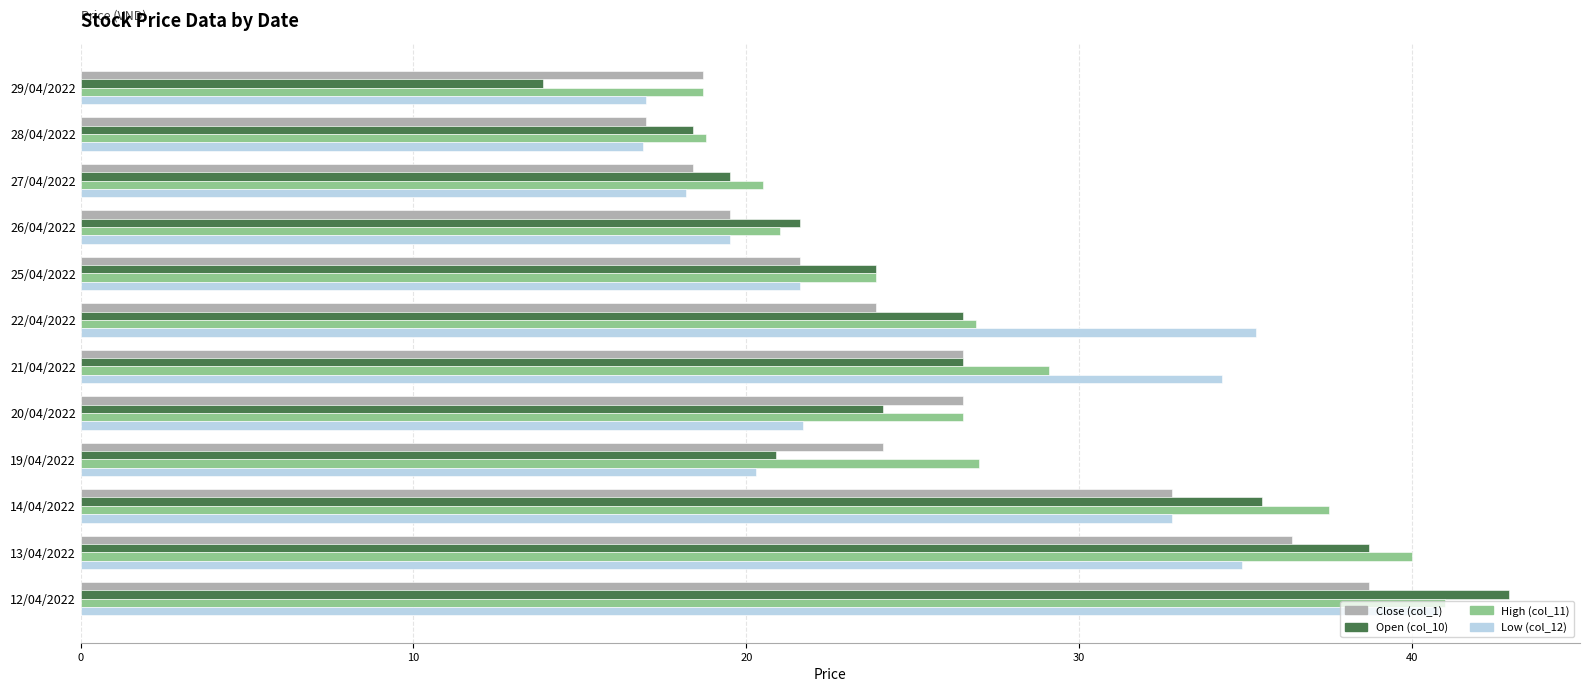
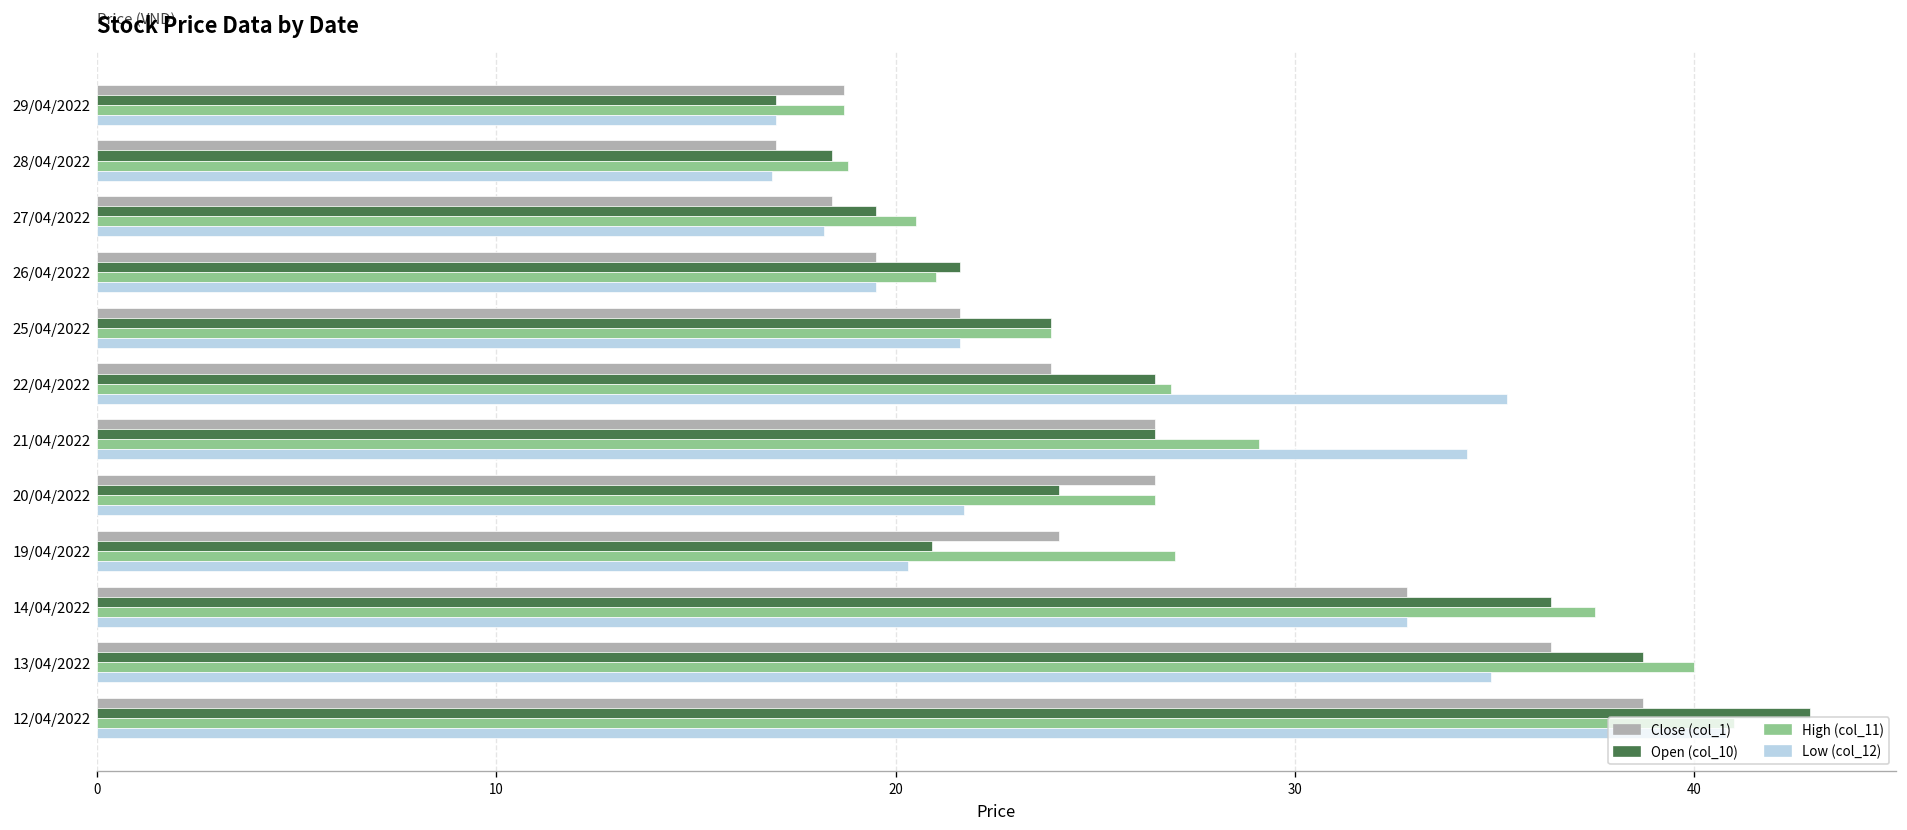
Open (col_10), 29/04/2022: 13.9 -> 17.0
Open (col_10), 14/04/2022: 35.5 -> 36.4
